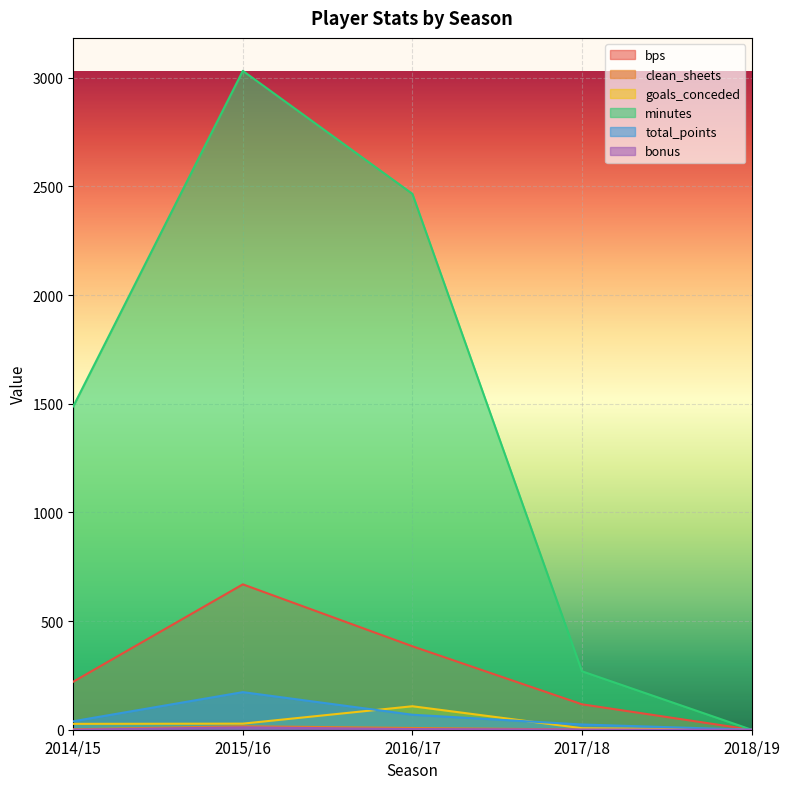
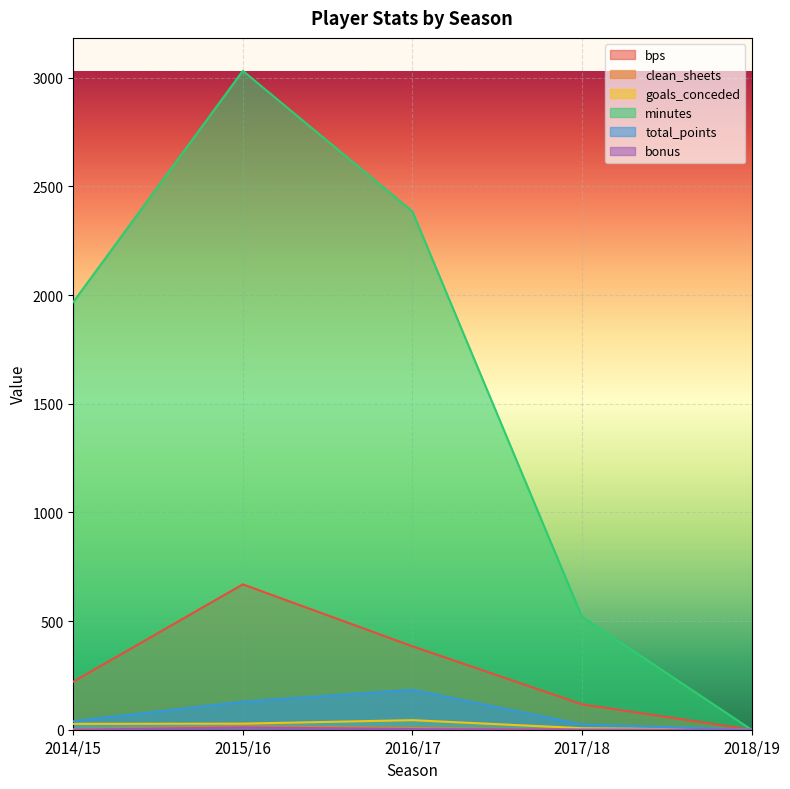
minutes, 2014/15: 1490 -> 1970
total_points, 2015/16: 170 -> 130
goals_conceded, 2016/17: 110 -> 40
minutes, 2016/17: 2470 -> 2390
total_points, 2016/17: 70 -> 180
minutes, 2017/18: 270 -> 520
